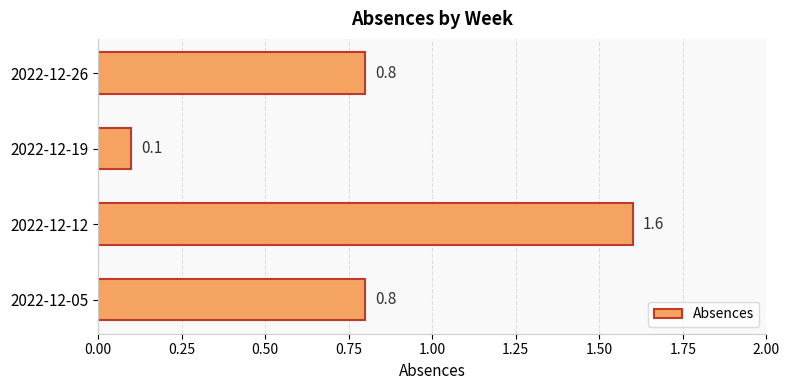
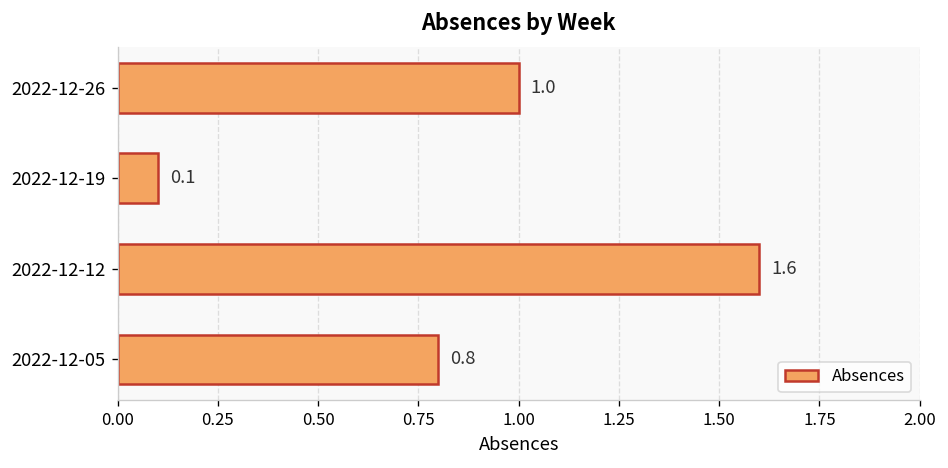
2022-12-26: 0.8 -> 1.0
